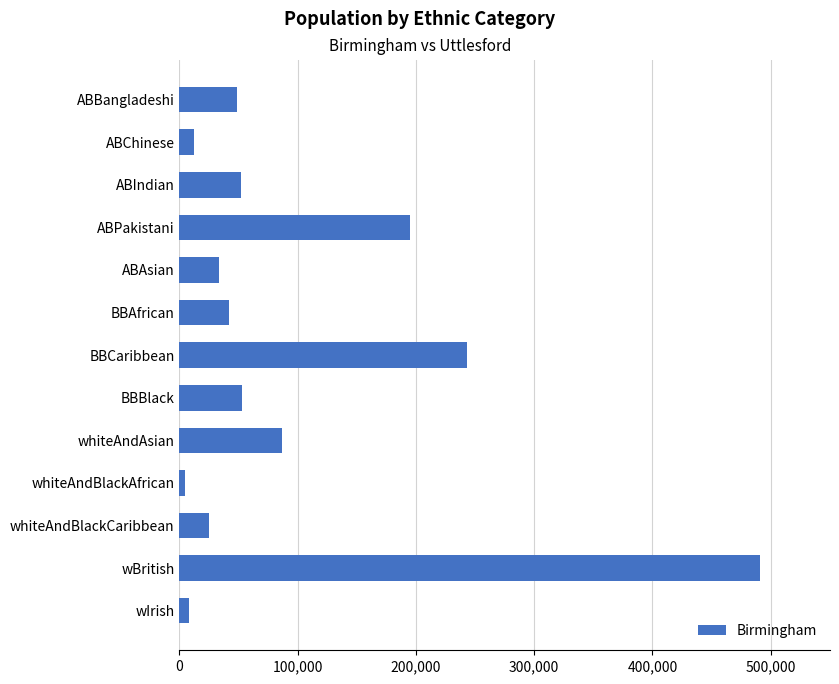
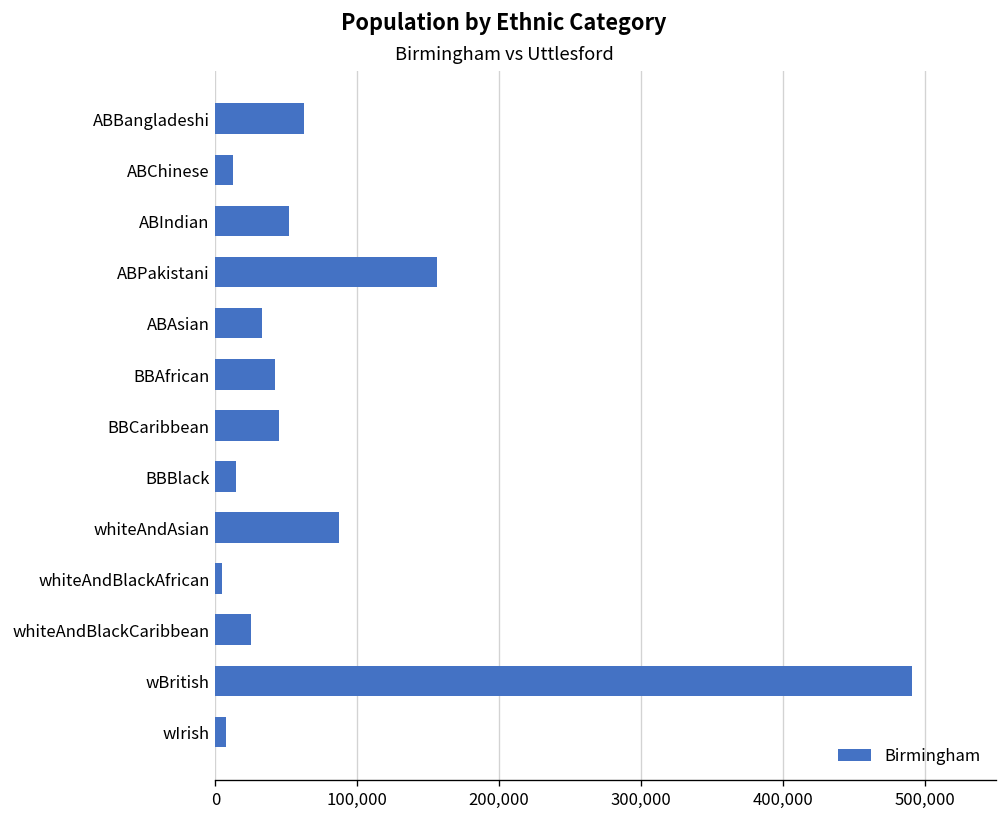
ABBangladeshi: 48,000 -> 63,000
ABPakistani: 195,000 -> 156,000
BBCaribbean: 243,000 -> 45,000
BBBlack: 53,000 -> 14,000
